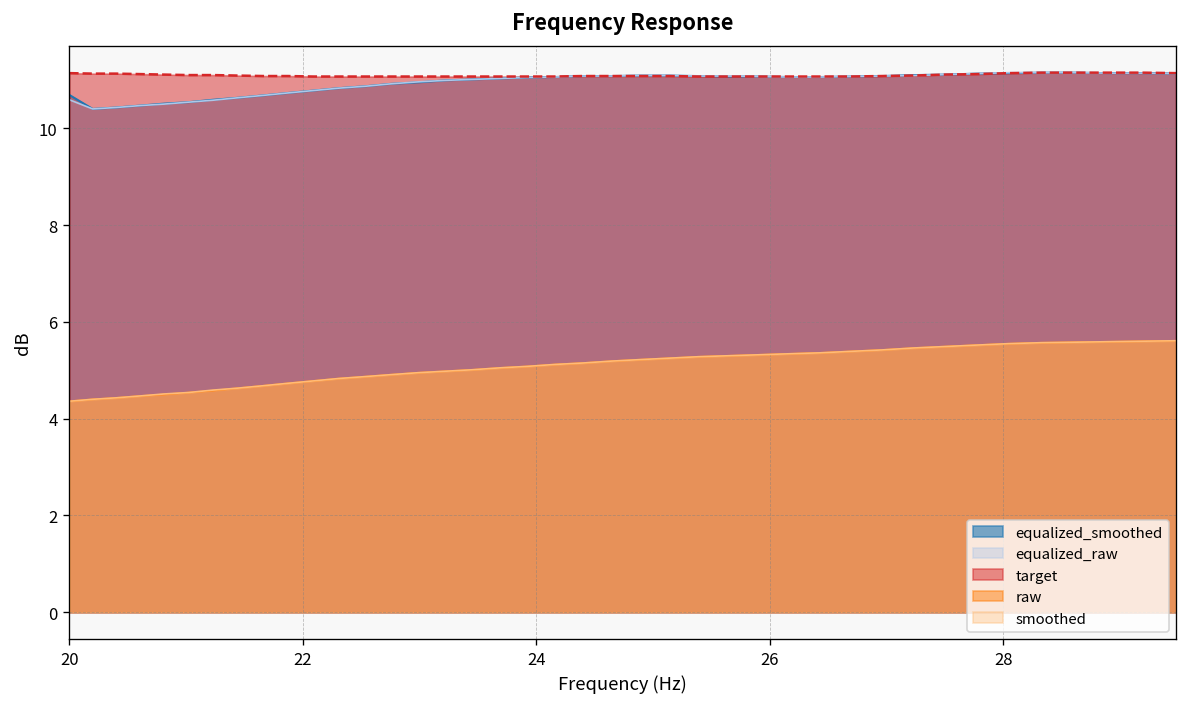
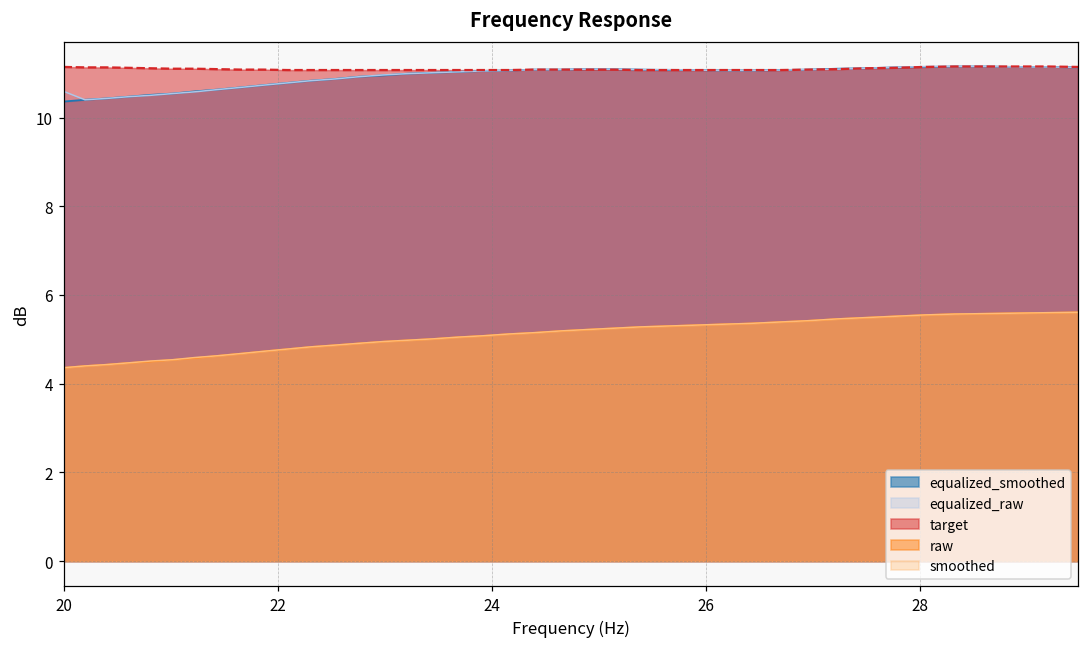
equalized_smoothed, 20: 10.7 -> 10.4
